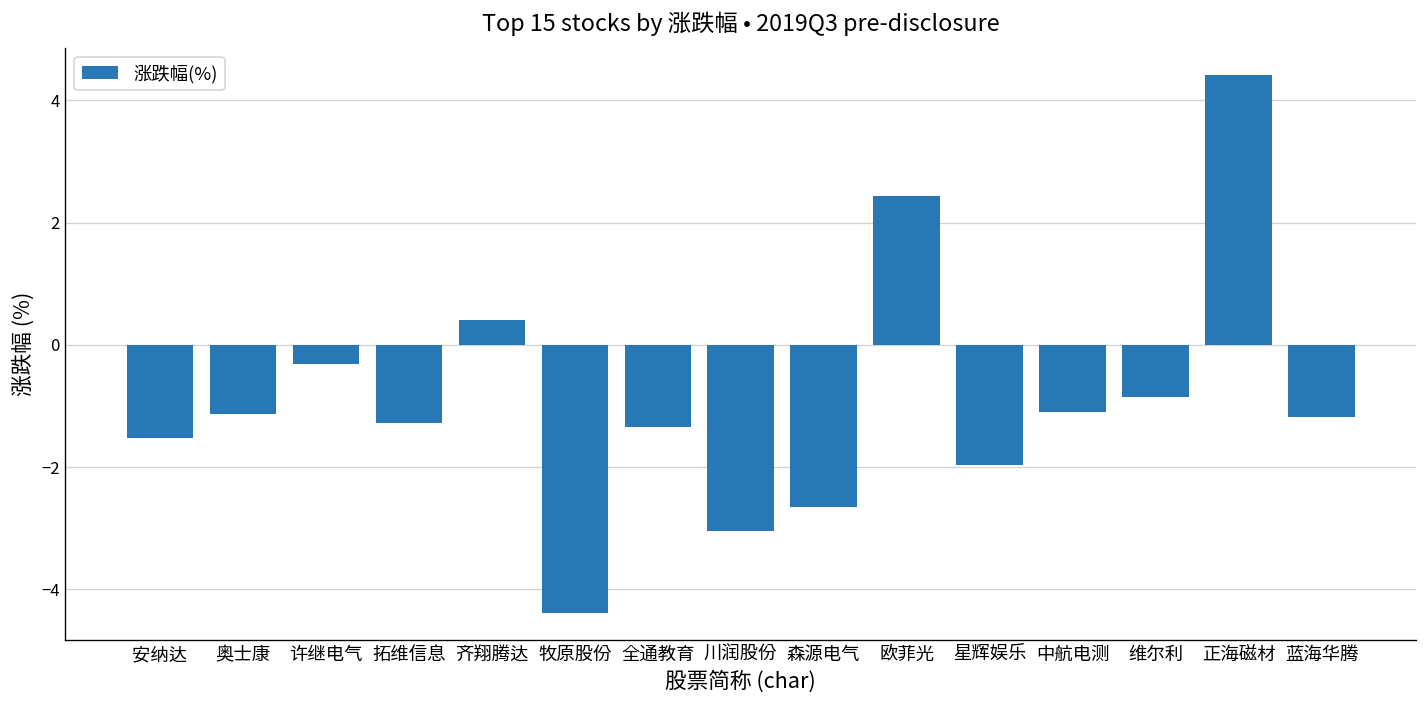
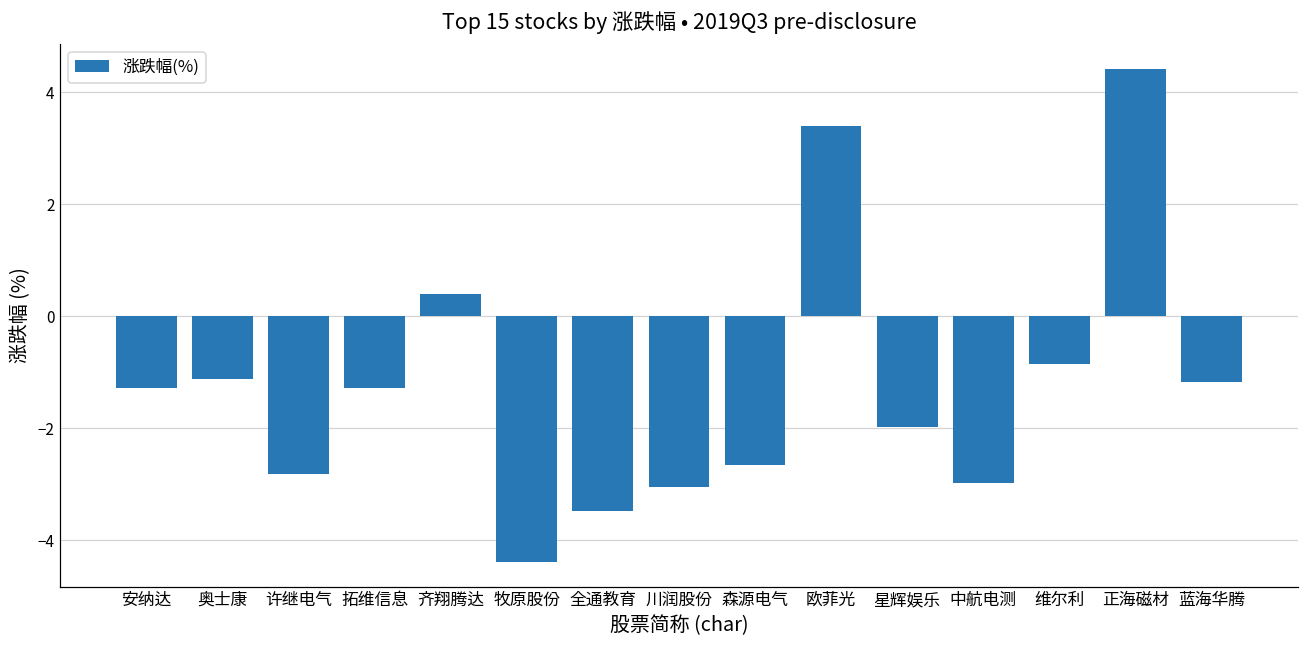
安纳达: -1.5 -> -1.3
许继电气: -0.3 -> -2.8
全通教育: -1.3 -> -3.5
欧菲光: 2.4 -> 3.4
中航电测: -1.1 -> -3.0
